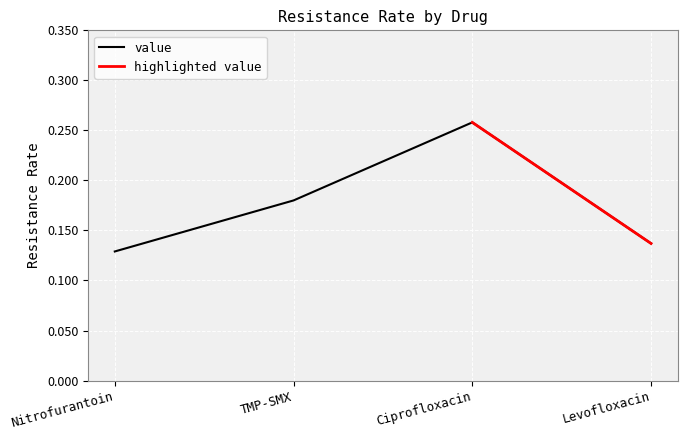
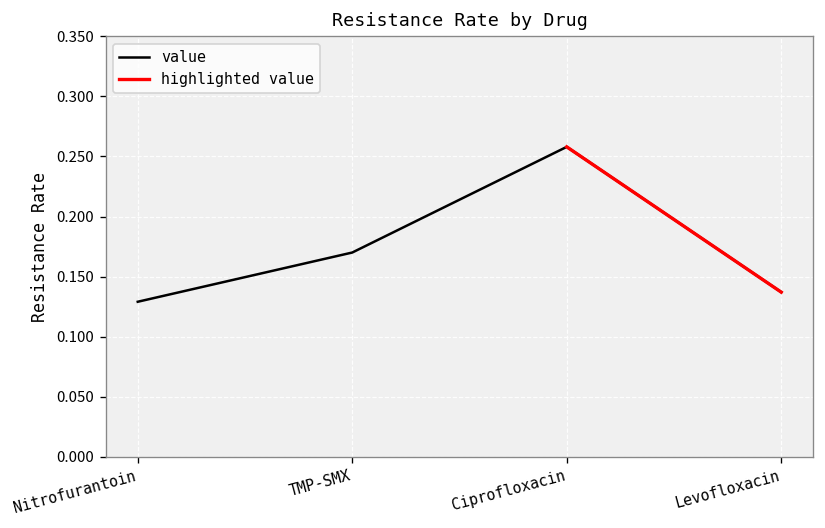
value, TMP-SMX: 0.18 -> 0.17
